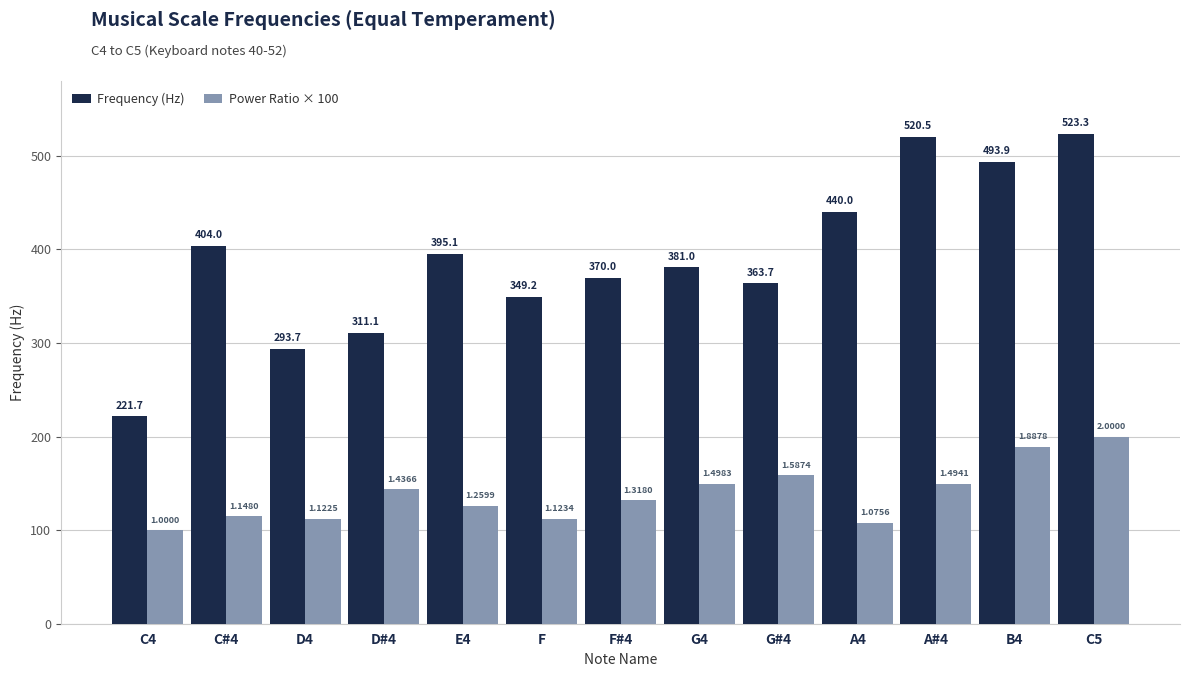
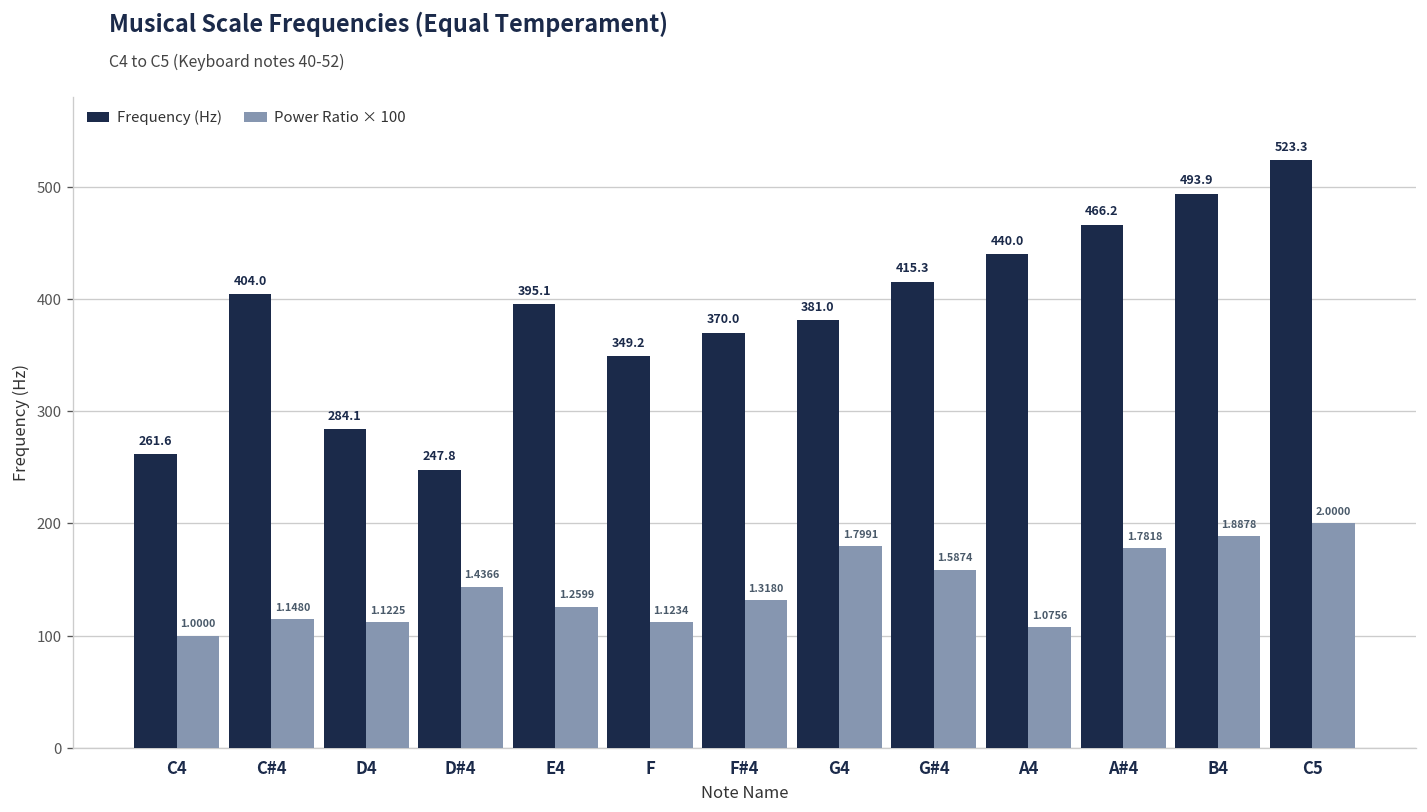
Frequency (Hz), C4: 221.7 -> 261.6
Frequency (Hz), D4: 293.7 -> 284.1
Frequency (Hz), D#4: 311.1 -> 247.8
Power Ratio × 100, G4: 1.4983 -> 1.7991
Frequency (Hz), G#4: 363.7 -> 415.3
Frequency (Hz), A#4: 520.5 -> 466.2
Power Ratio × 100, A#4: 1.4941 -> 1.7818
